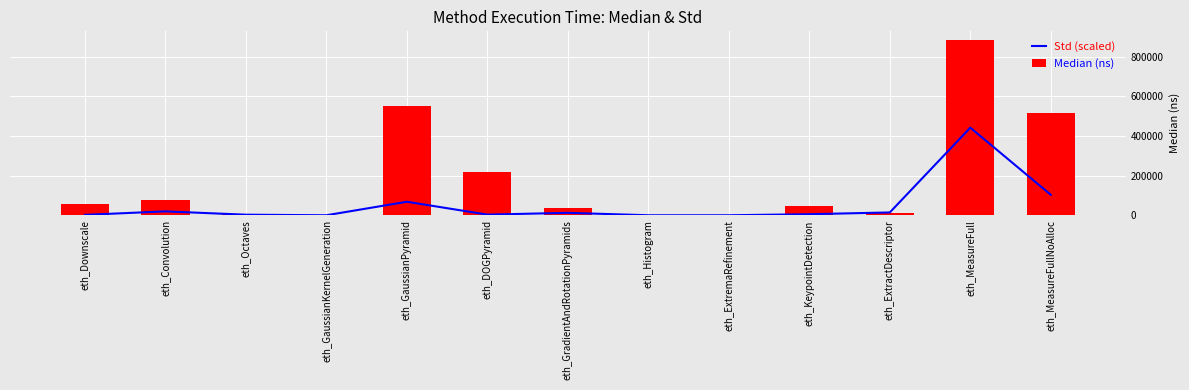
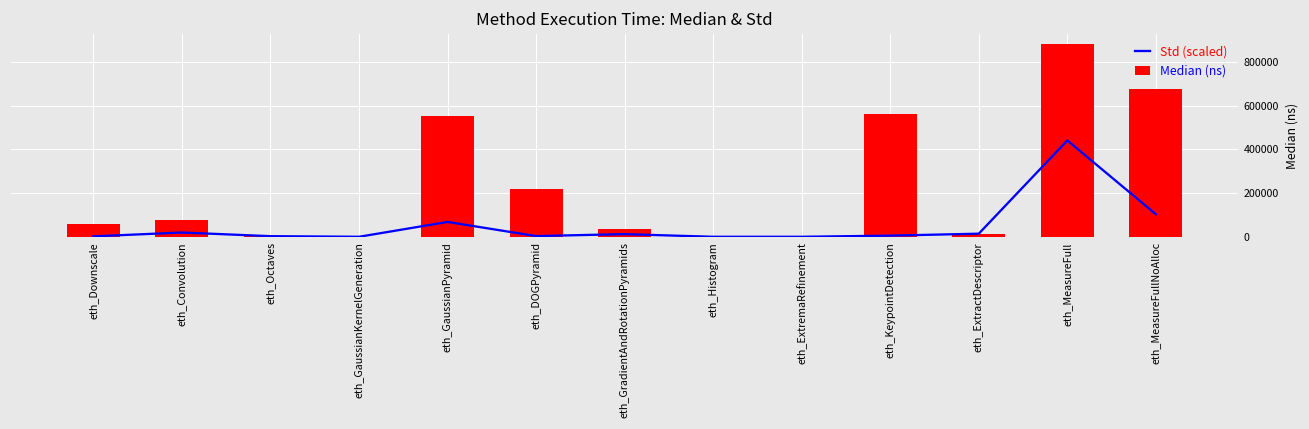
Median (ns), eth_KeypointDetection: 50000 -> 560000
Median (ns), eth_MeasureFullNoAlloc: 510000 -> 680000
